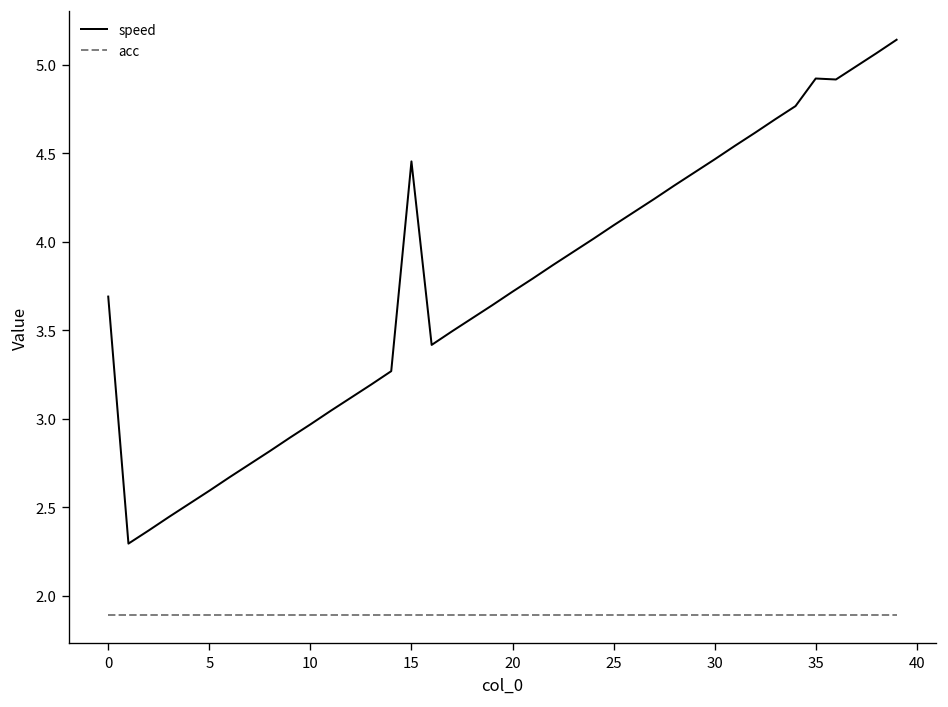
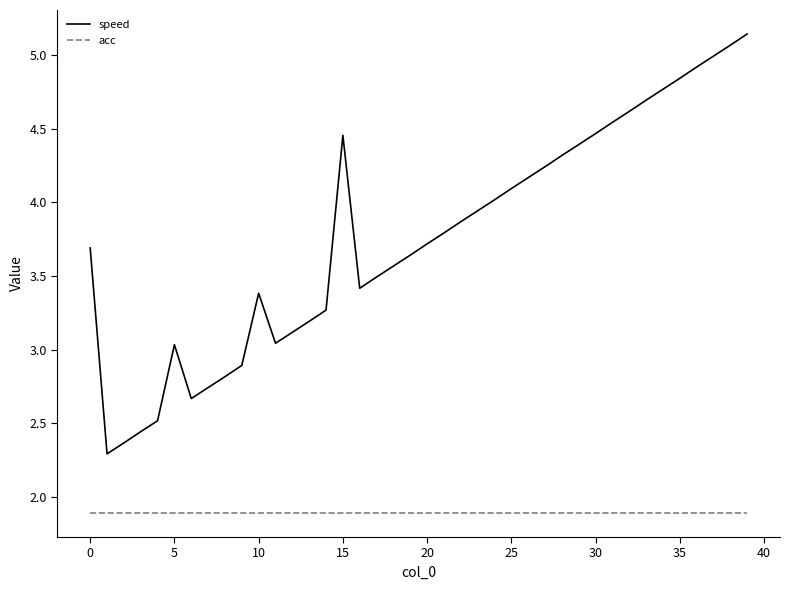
speed, 5: 2.59 -> 3.03
speed, 10: 2.97 -> 3.38
speed, 35: 4.92 -> 4.84
